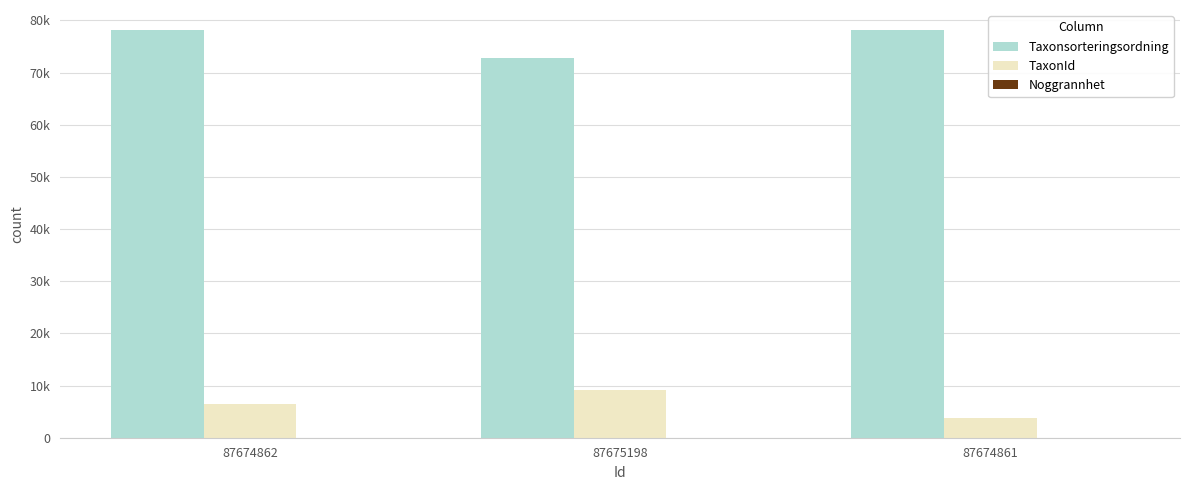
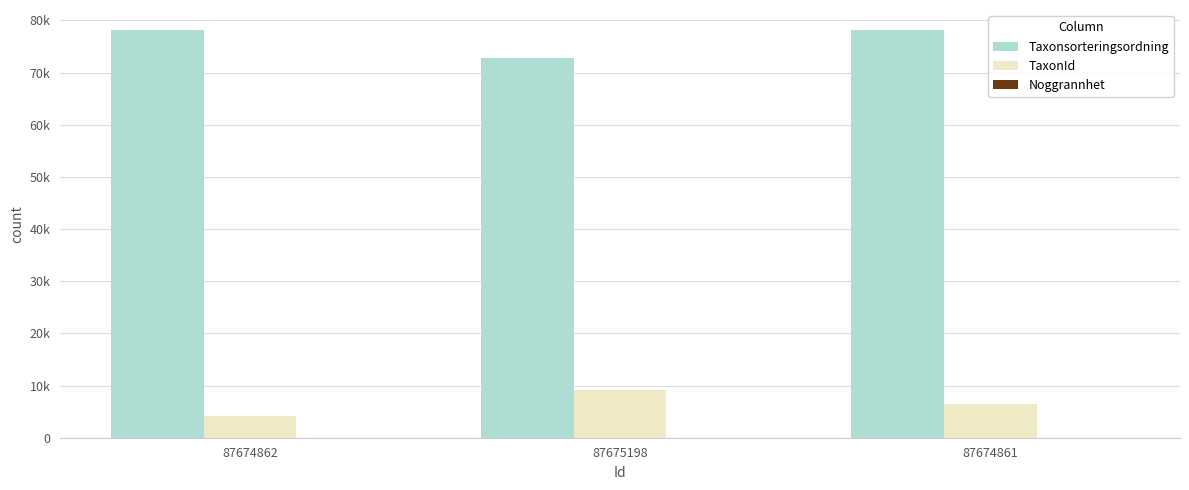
TaxonId, 87674862: 6000 -> 4000
TaxonId, 87674861: 4000 -> 6000
